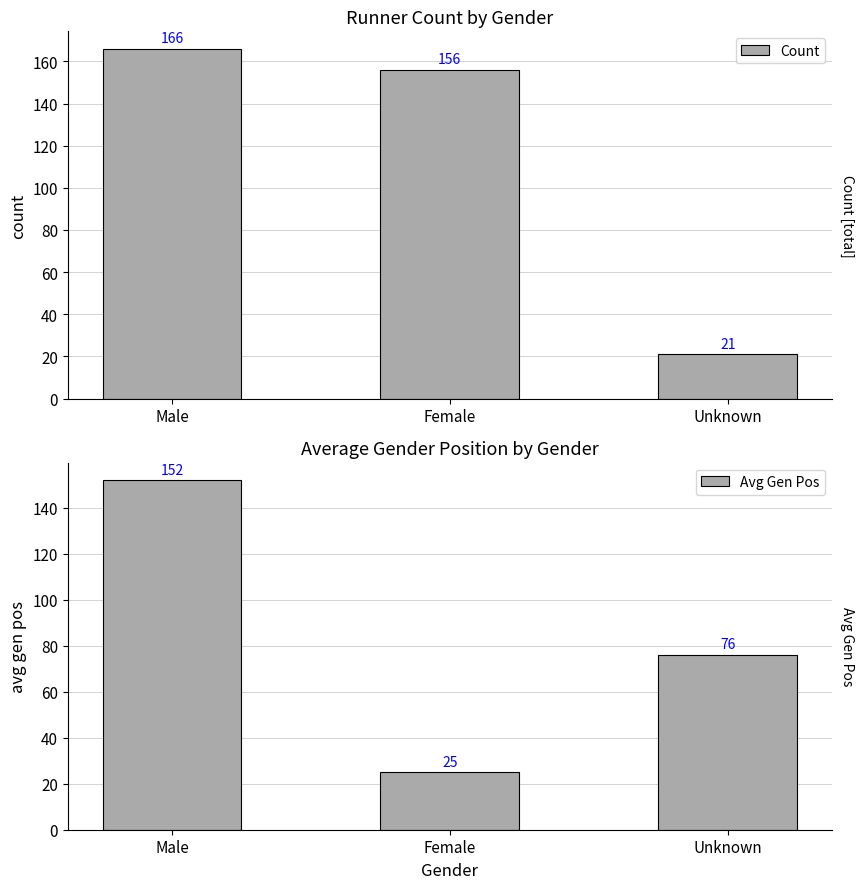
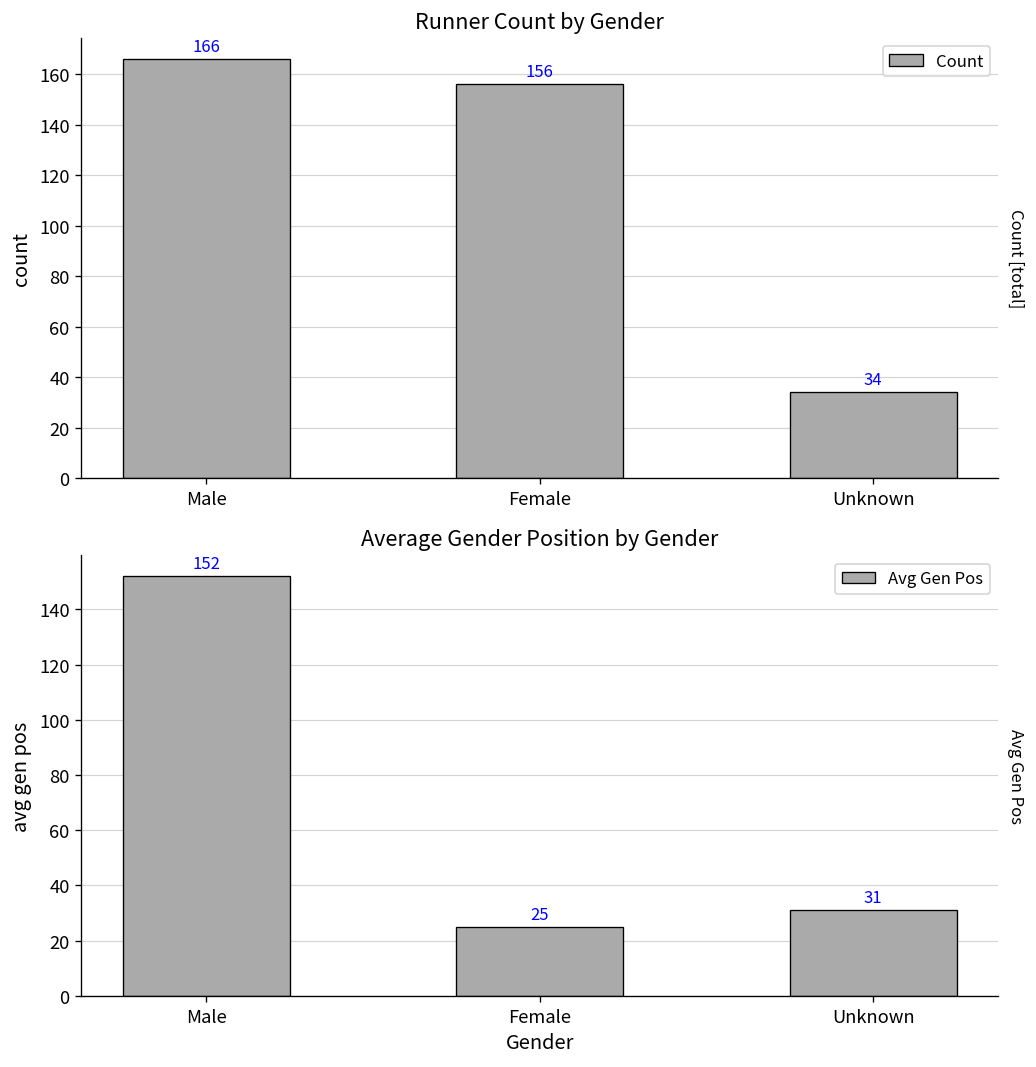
Runner Count by Gender, Unknown: 21 -> 34
Average Gender Position by Gender, Unknown: 76 -> 31
